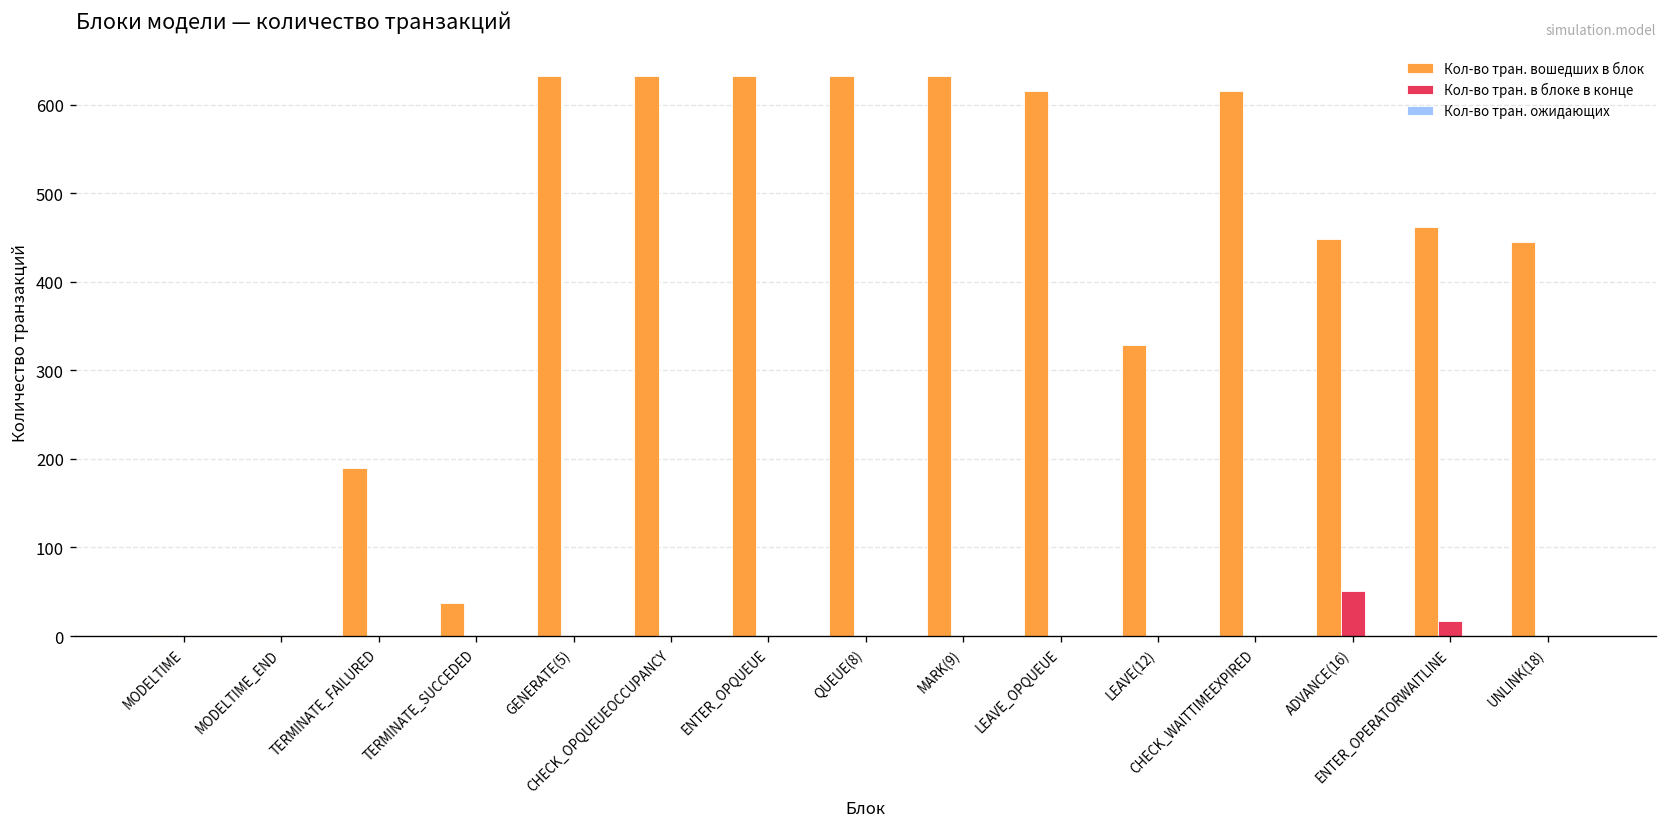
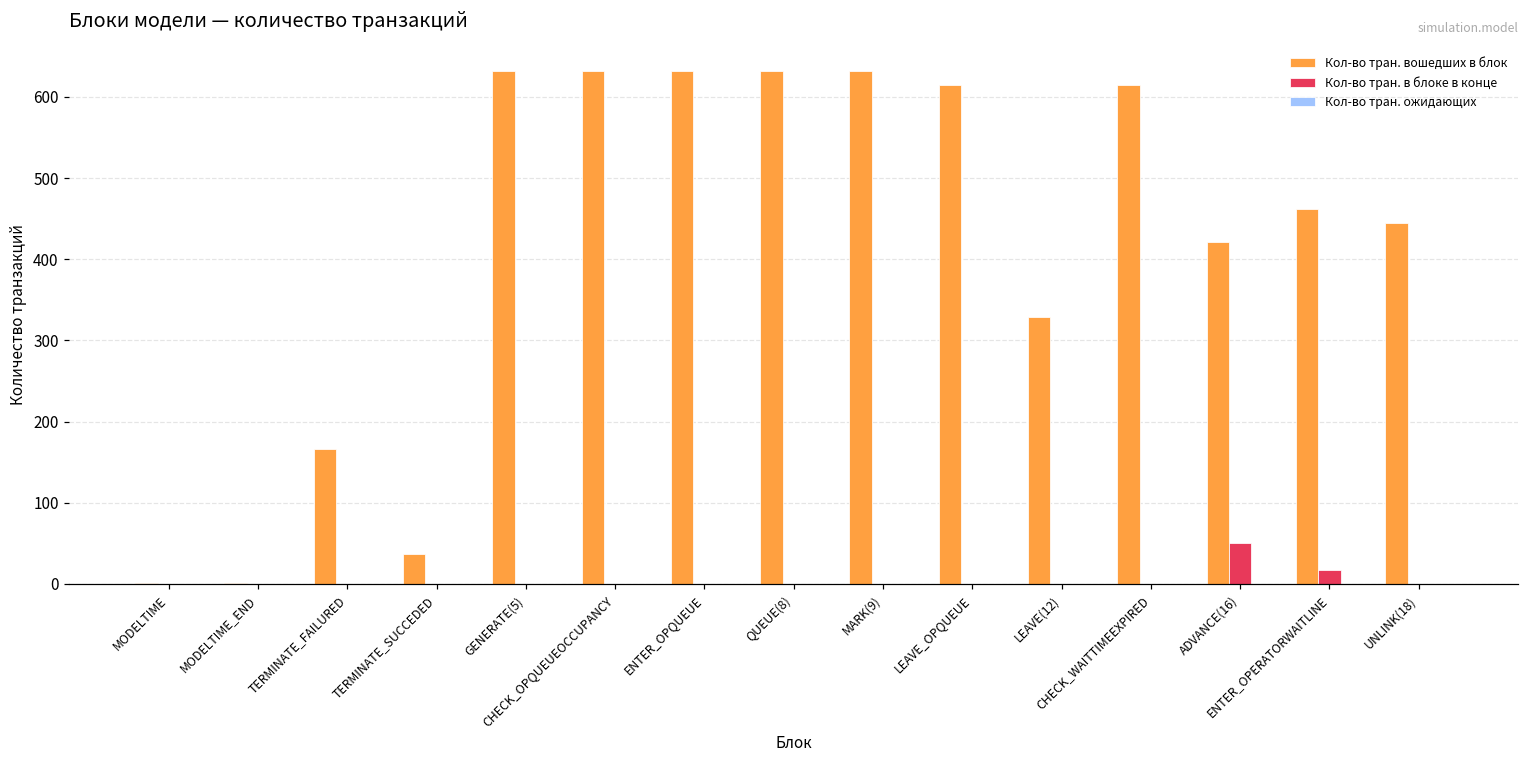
Кол-во тран. вошедших в блок, TERMINATE_FAILURED: 190 -> 170
Кол-во тран. вошедших в блок, ADVANCE(16): 450 -> 420
